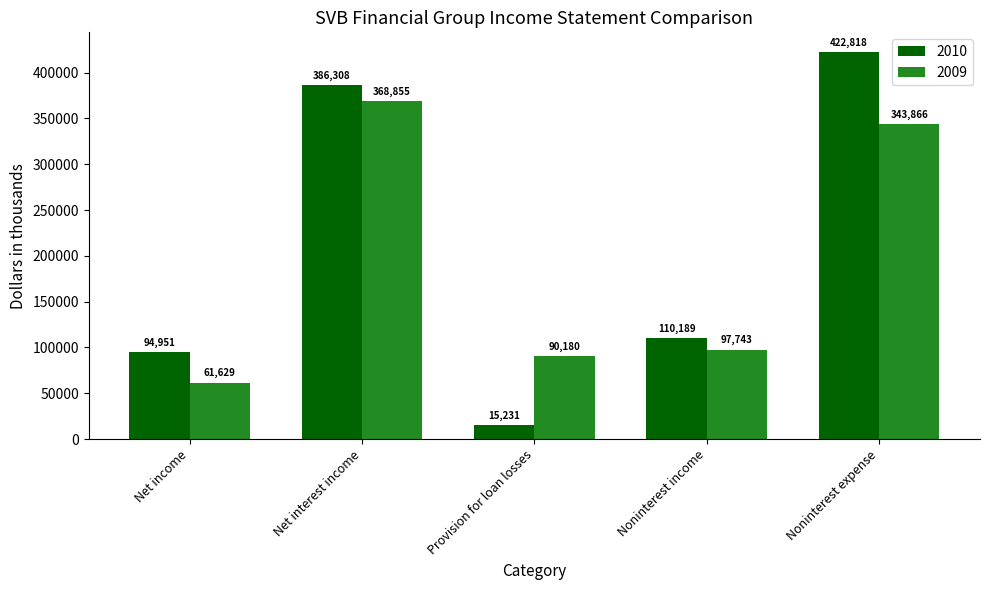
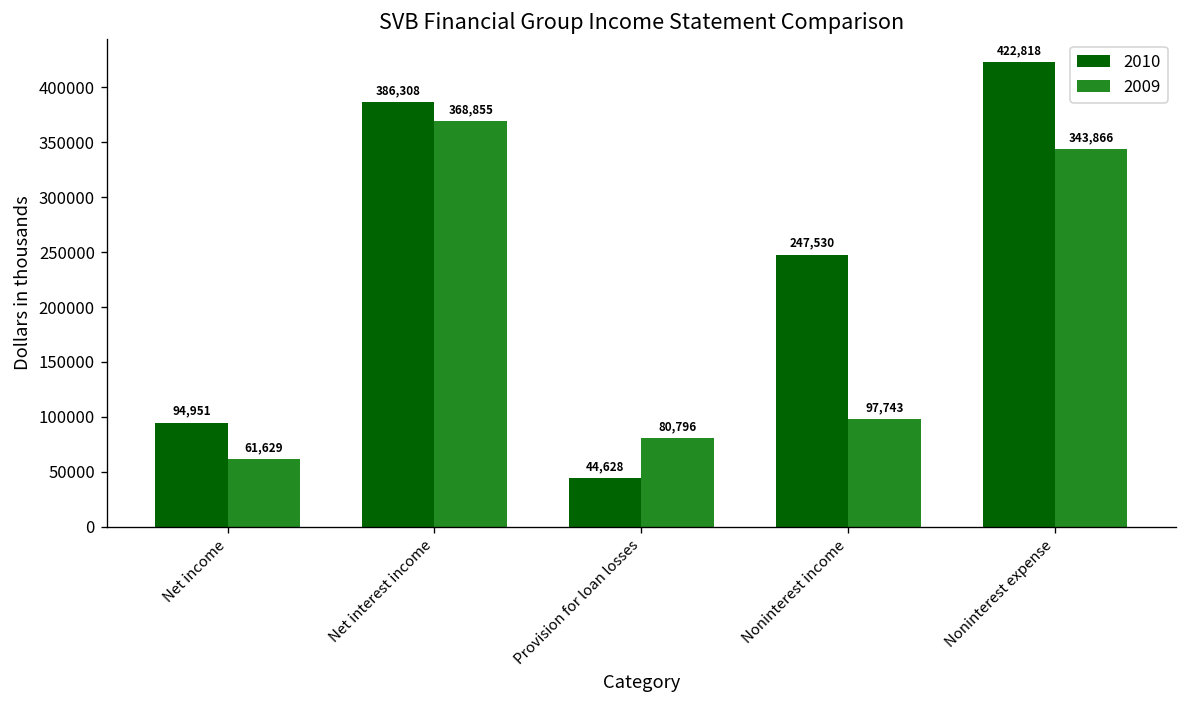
2010, Provision for loan losses: 15,231 -> 44,628
2009, Provision for loan losses: 90,180 -> 80,796
2010, Noninterest income: 110,189 -> 247,530
